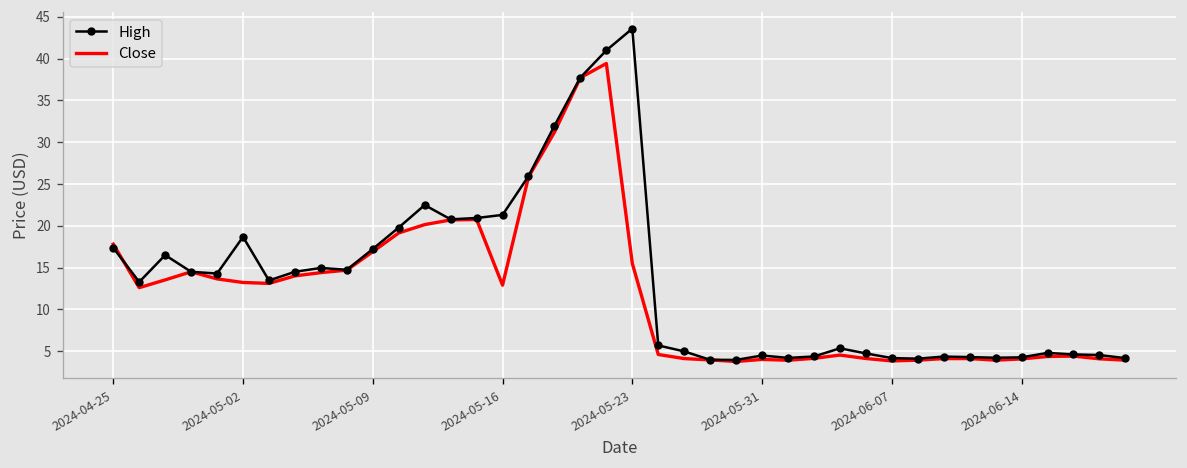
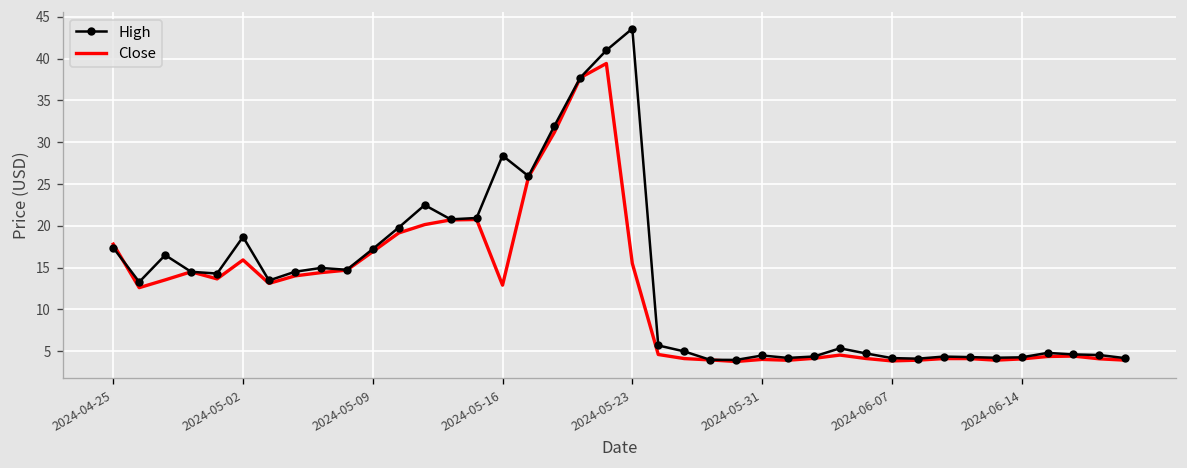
Close, 2024-05-02: 13 -> 16
High, 2024-05-16: 21 -> 28
